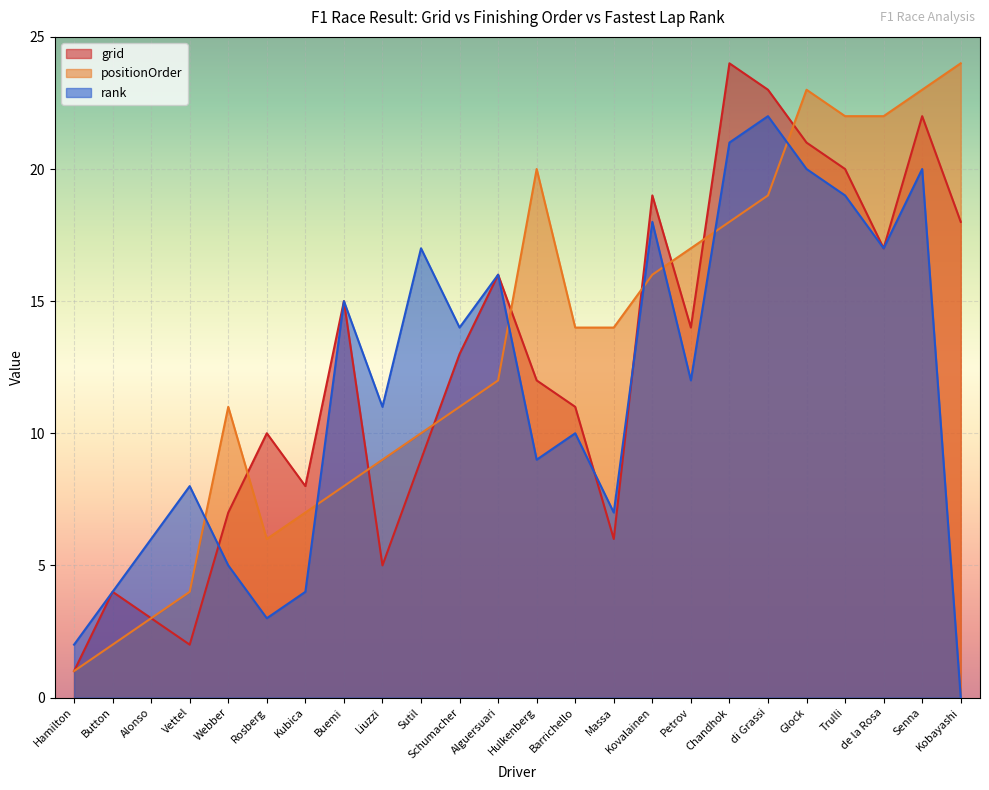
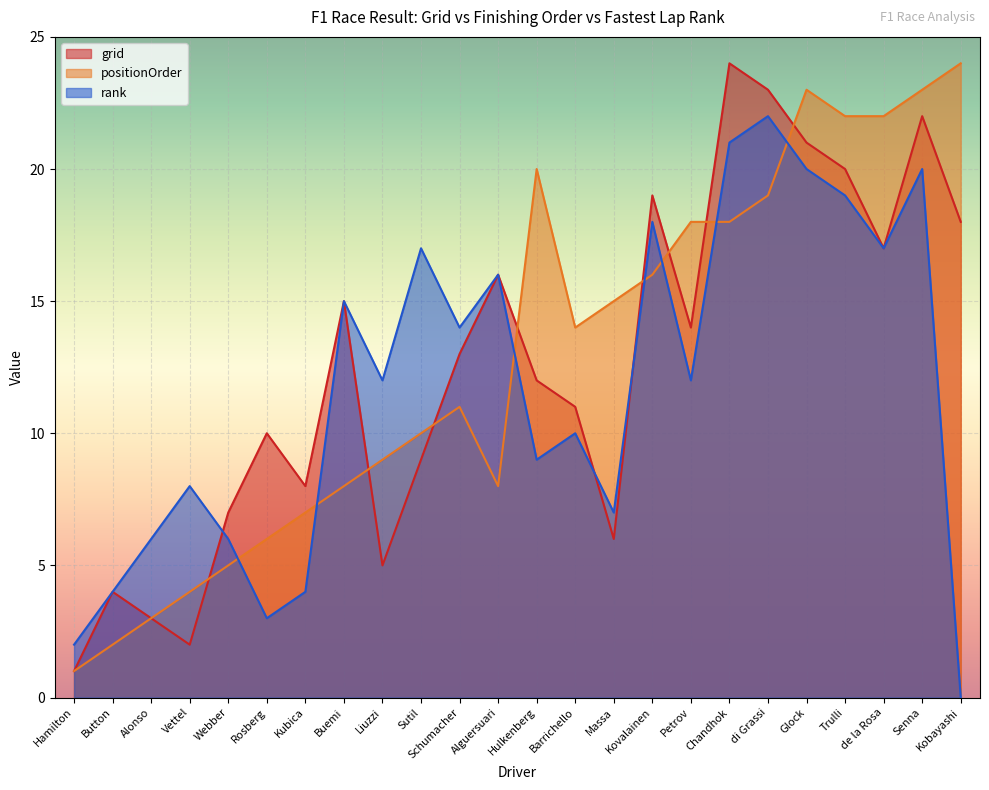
positionOrder, Webber: 11 -> 5
rank, Webber: 5 -> 6
rank, Liuzzi: 11 -> 12
positionOrder, Alguersuari: 12 -> 8
positionOrder, Massa: 14 -> 15
positionOrder, Petrov: 17 -> 18
